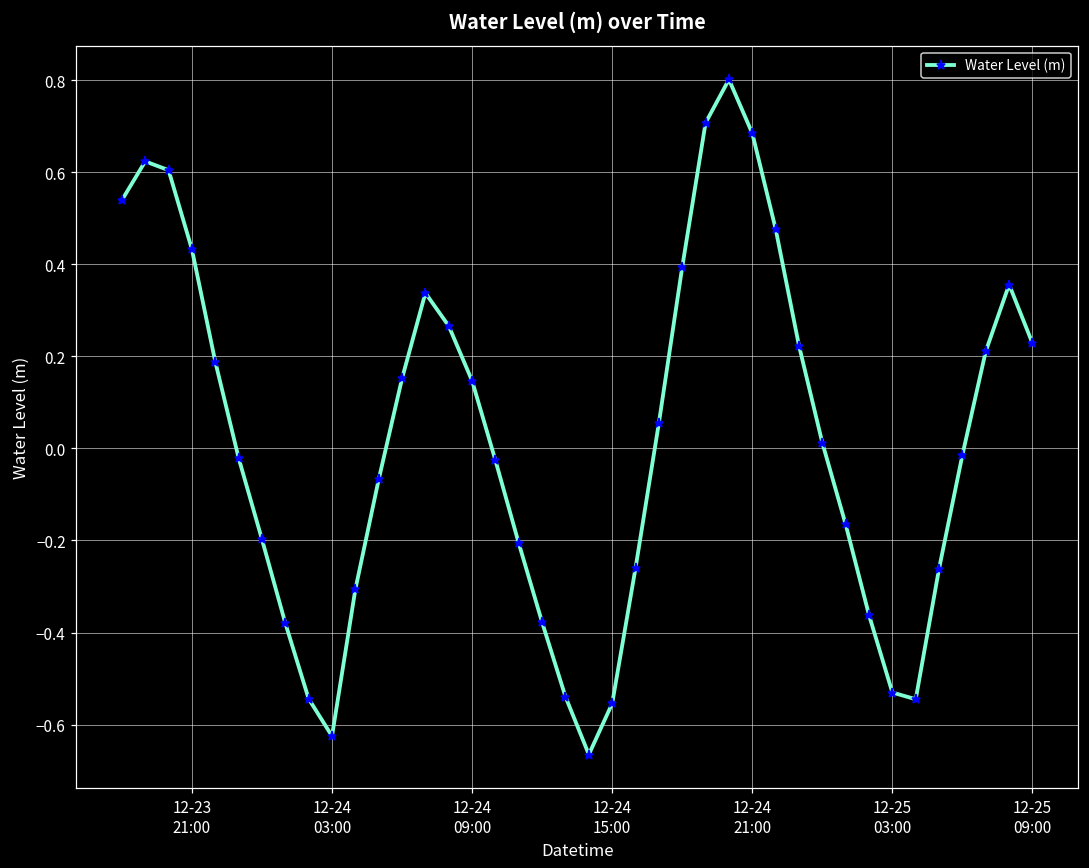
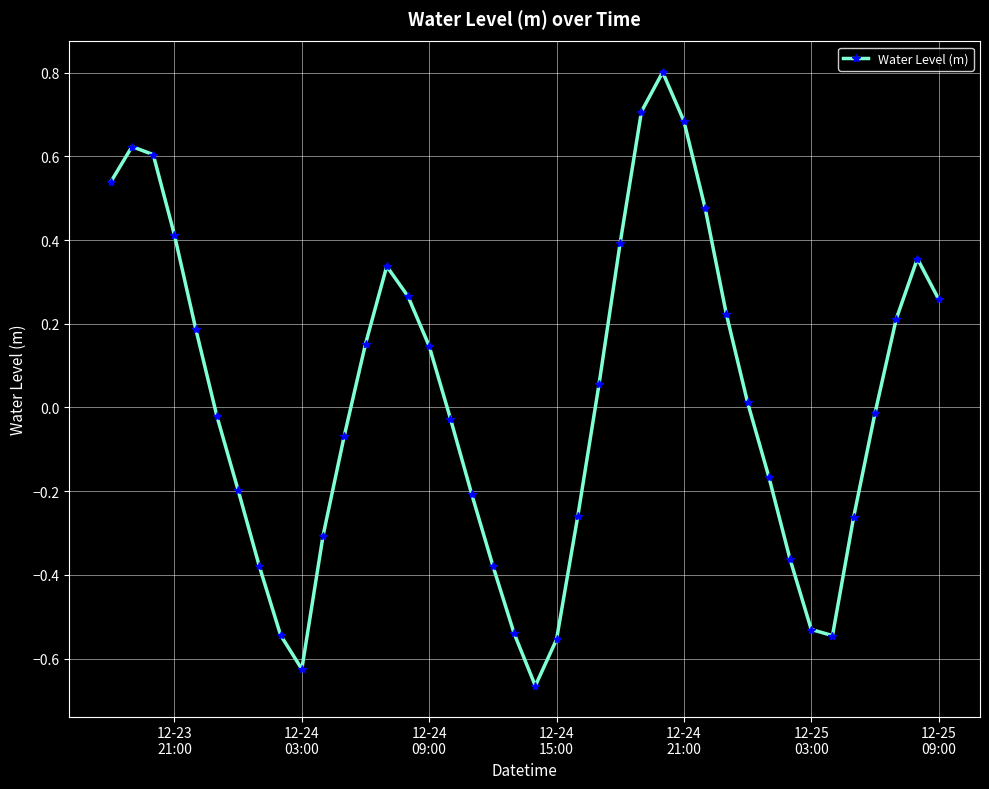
12-23 21:00: 0.43 -> 0.41
12-25 09:00: 0.23 -> 0.26
